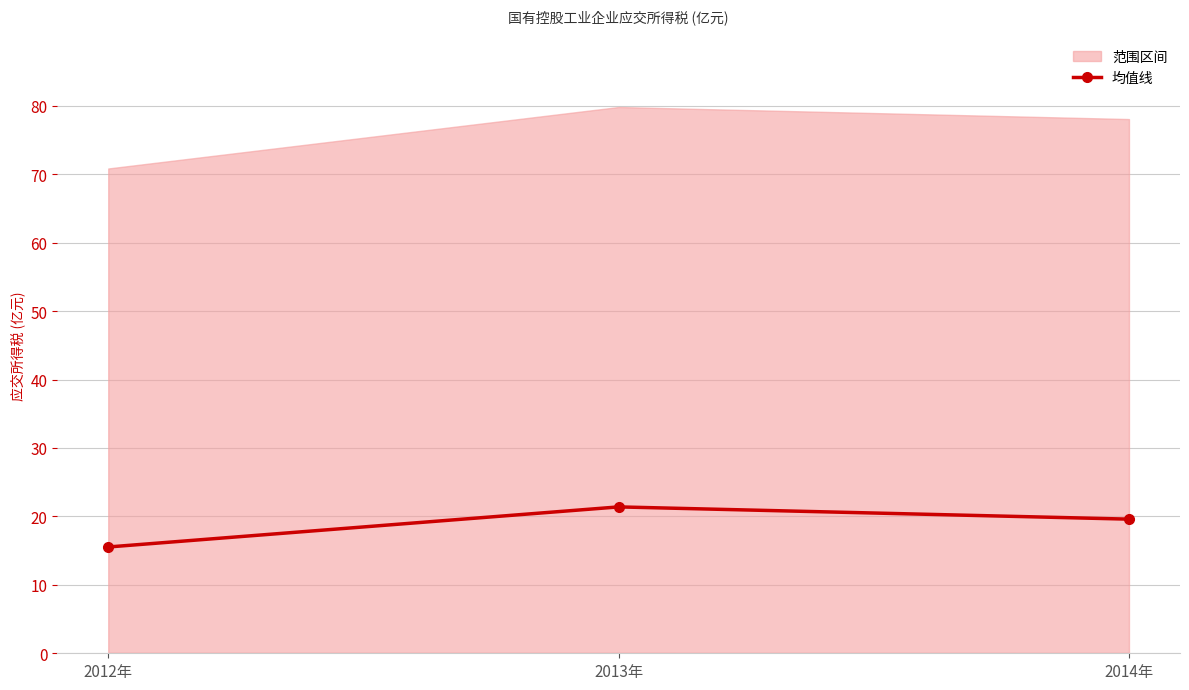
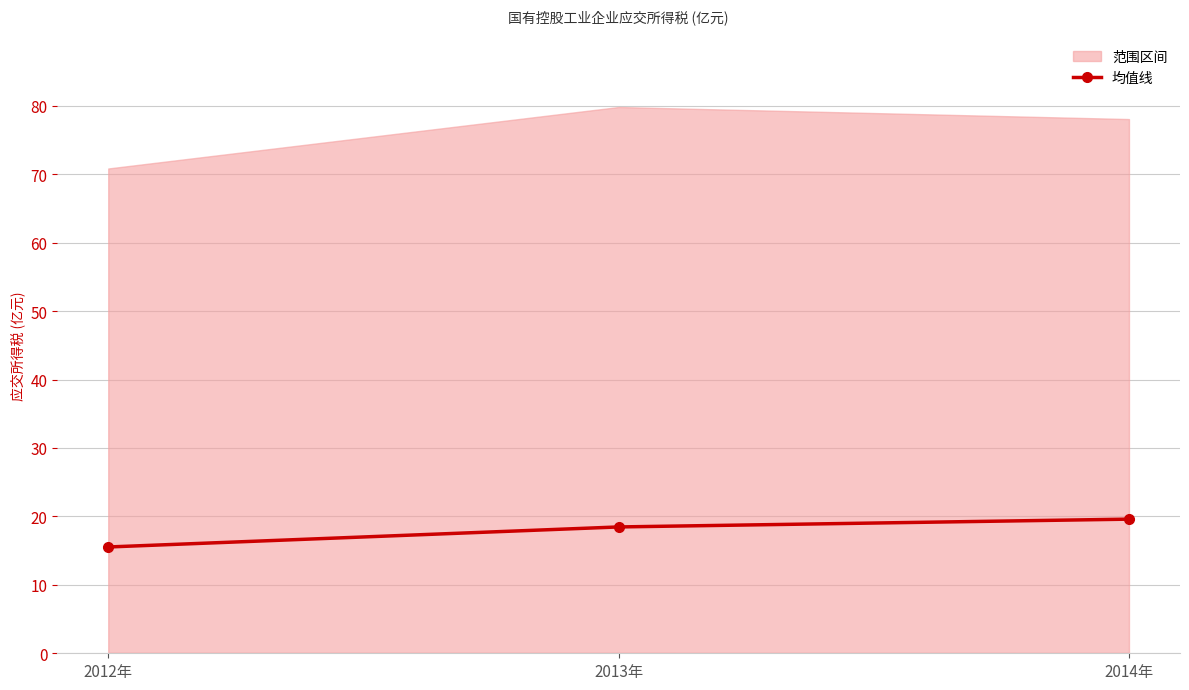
均值线, 2013年: 21 -> 18
